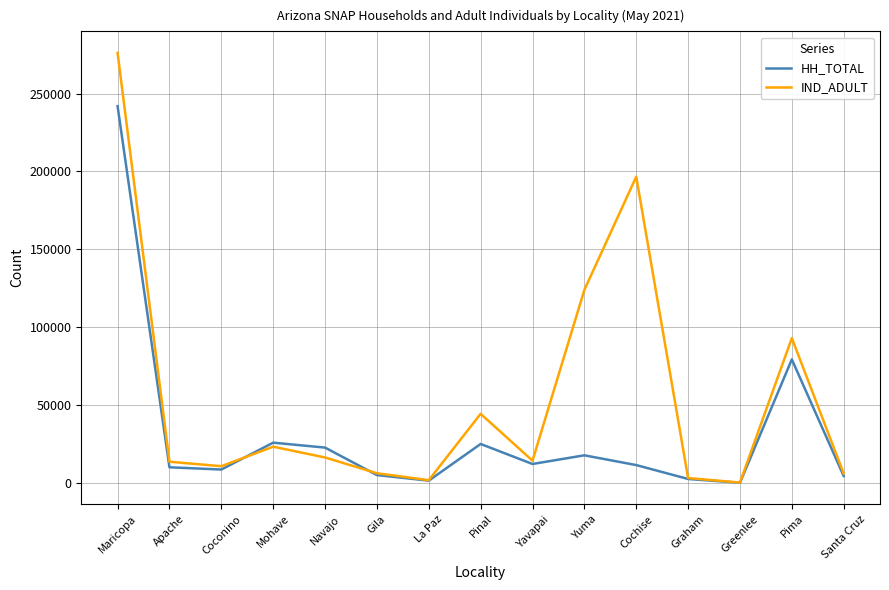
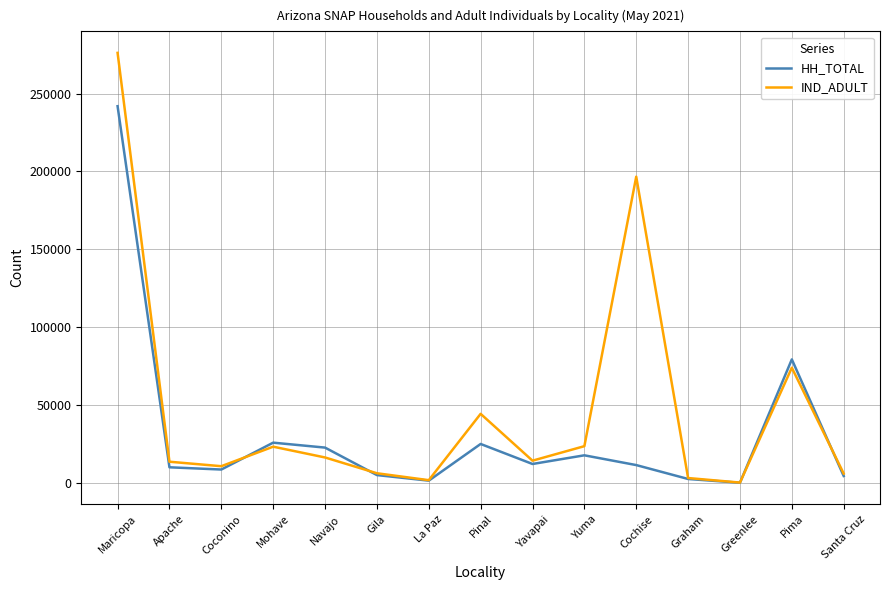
IND_ADULT, Yuma: 124000 -> 24000
IND_ADULT, Pima: 93000 -> 74000
